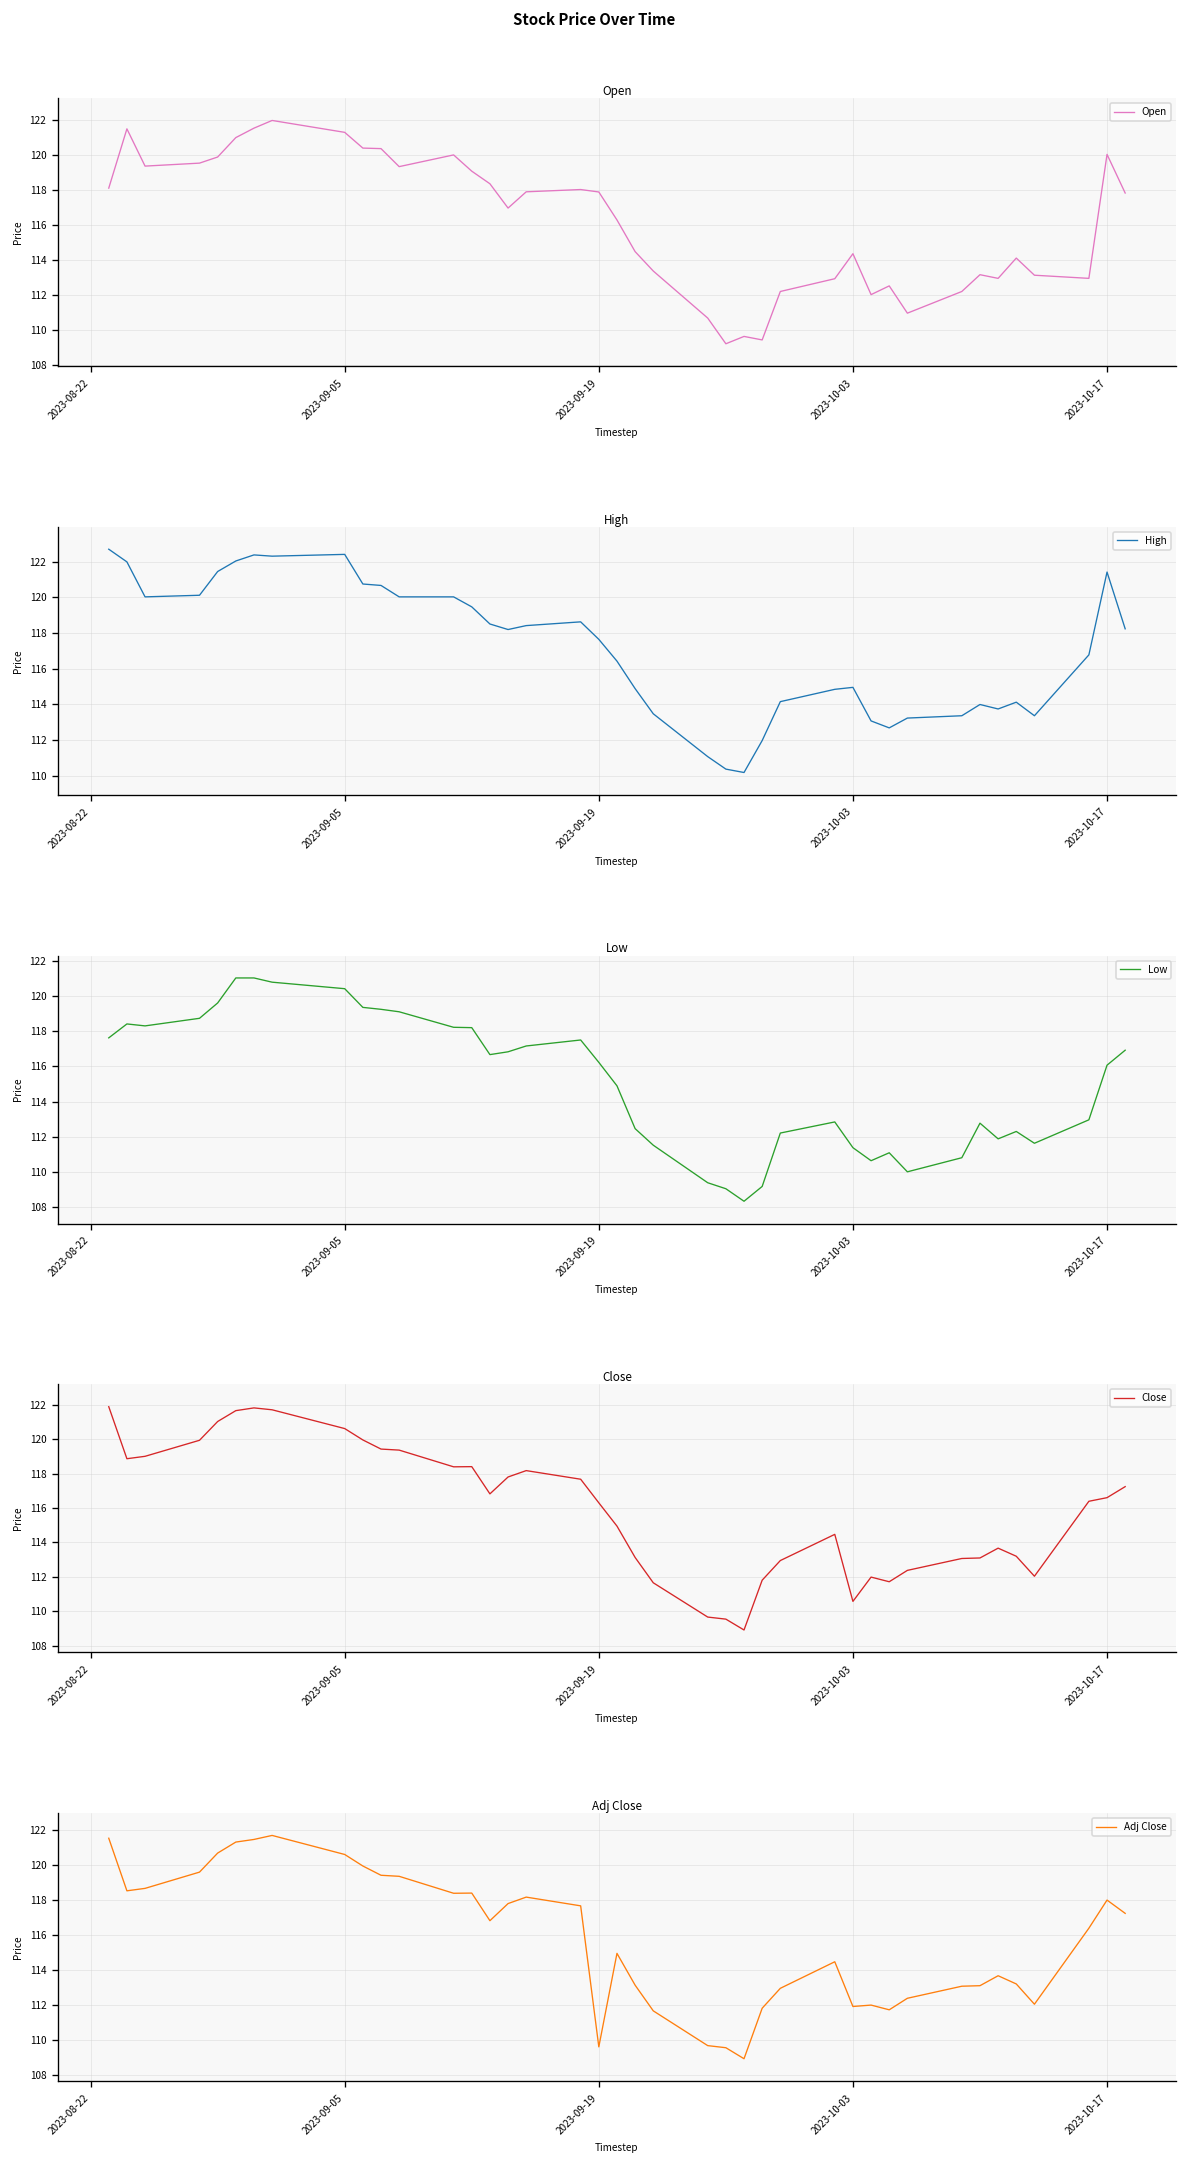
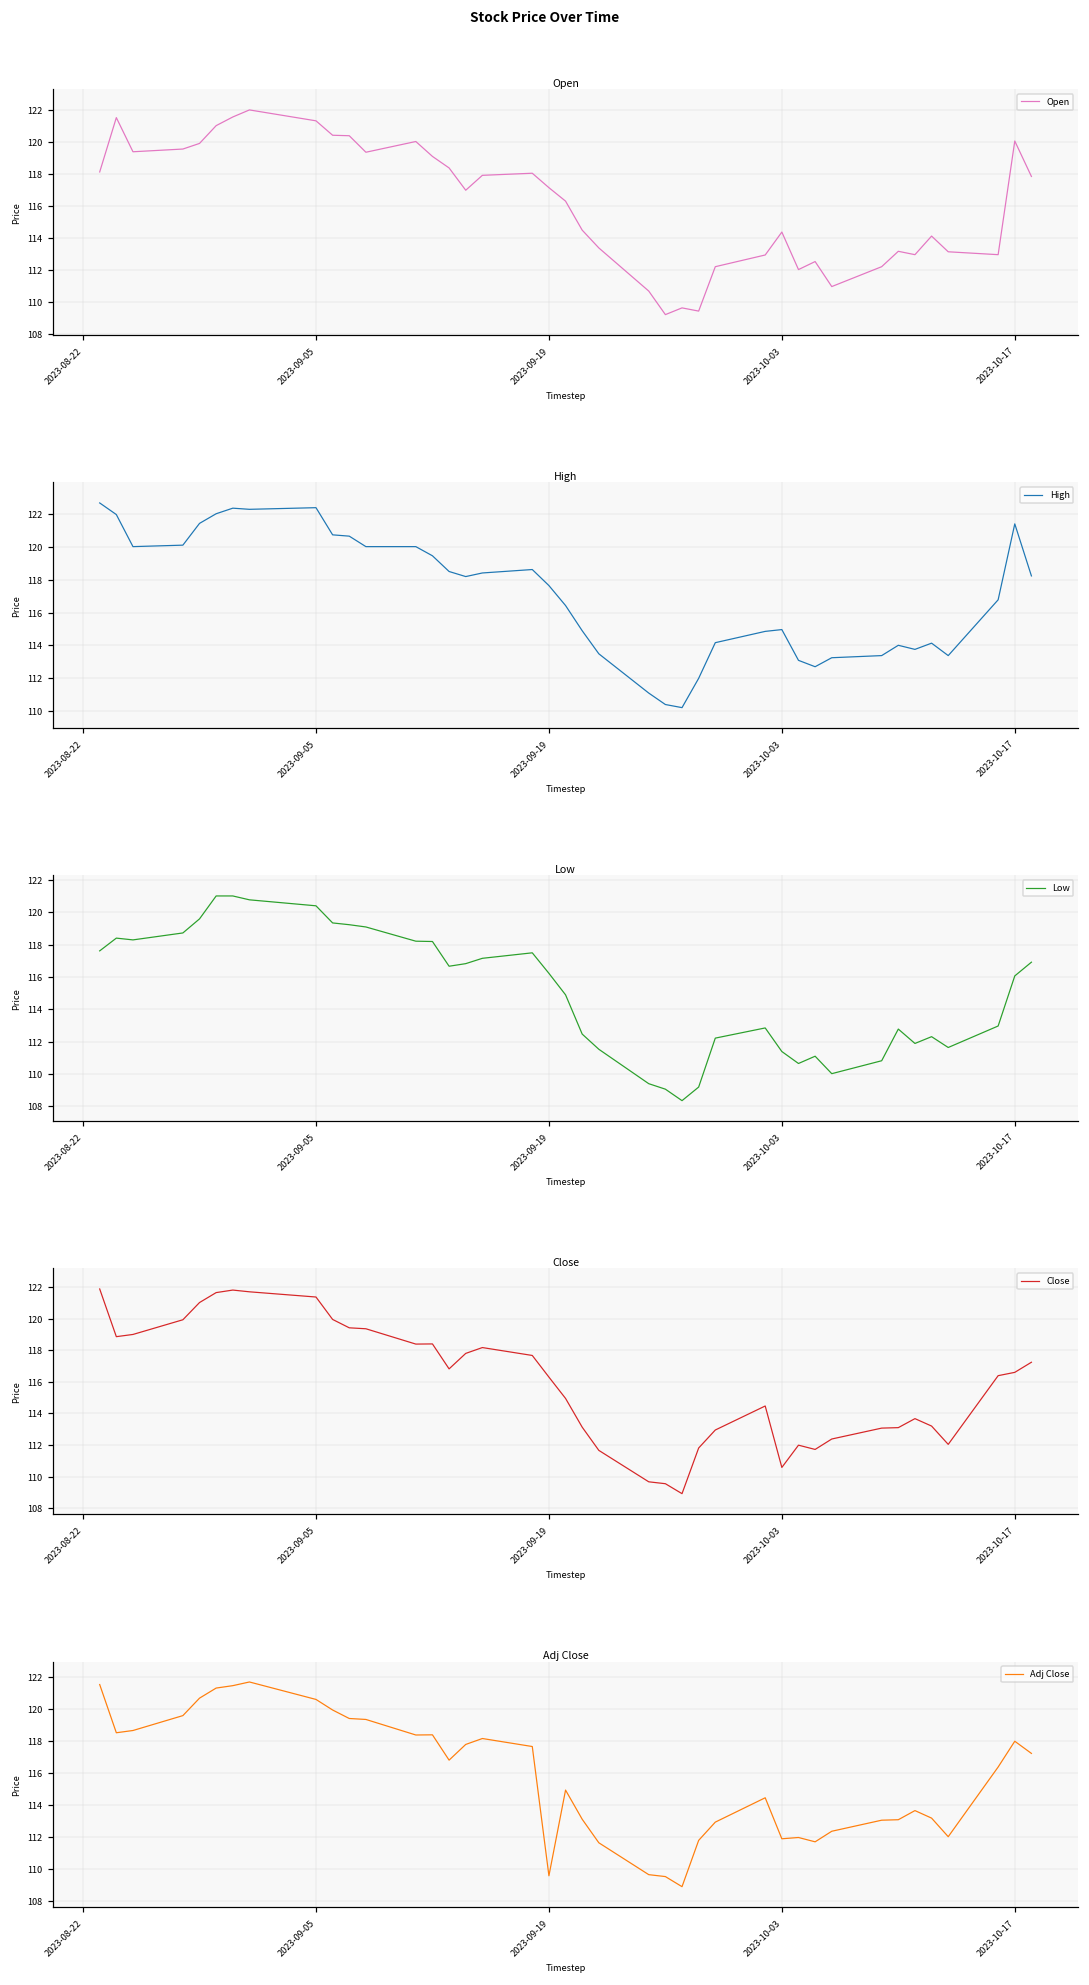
Open, 2023-09-19: 117.9 -> 117.2
Close, 2023-09-05: 120.6 -> 121.4
